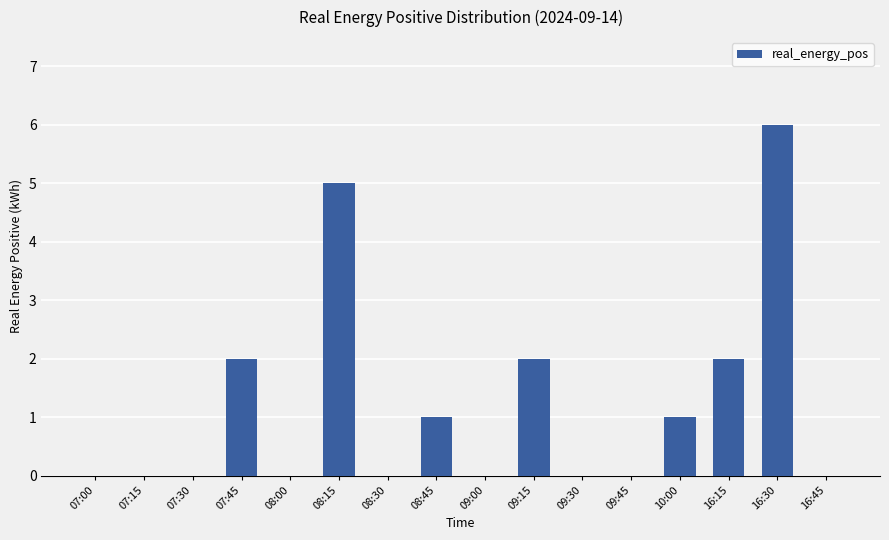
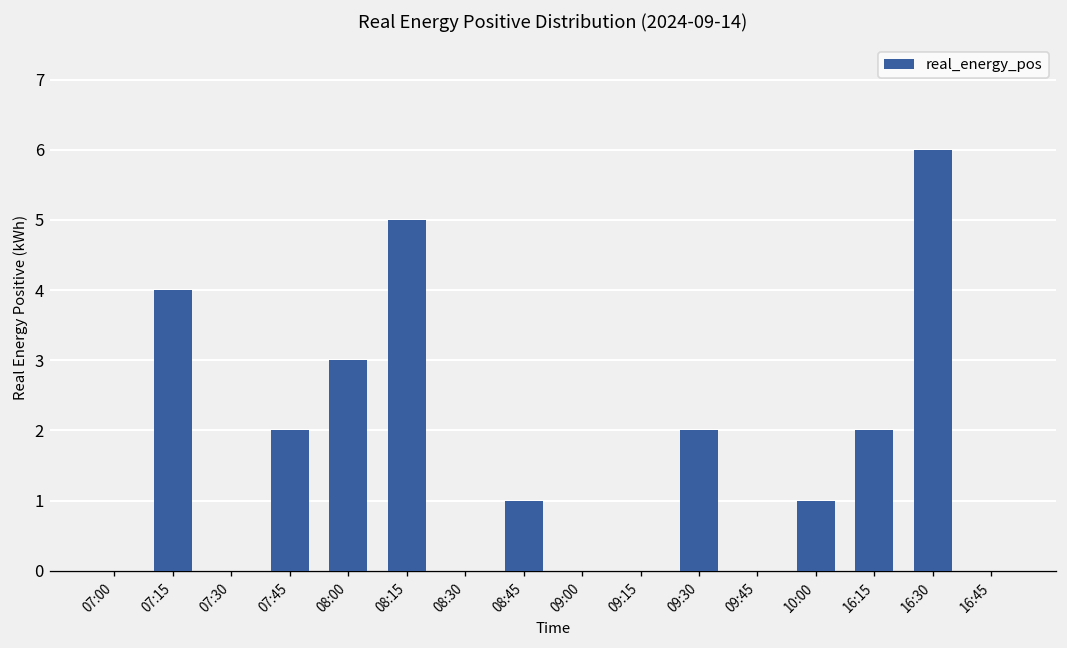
07:15: 0 -> 4
08:00: 0 -> 3
09:15: 2 -> 0
09:30: 0 -> 2
